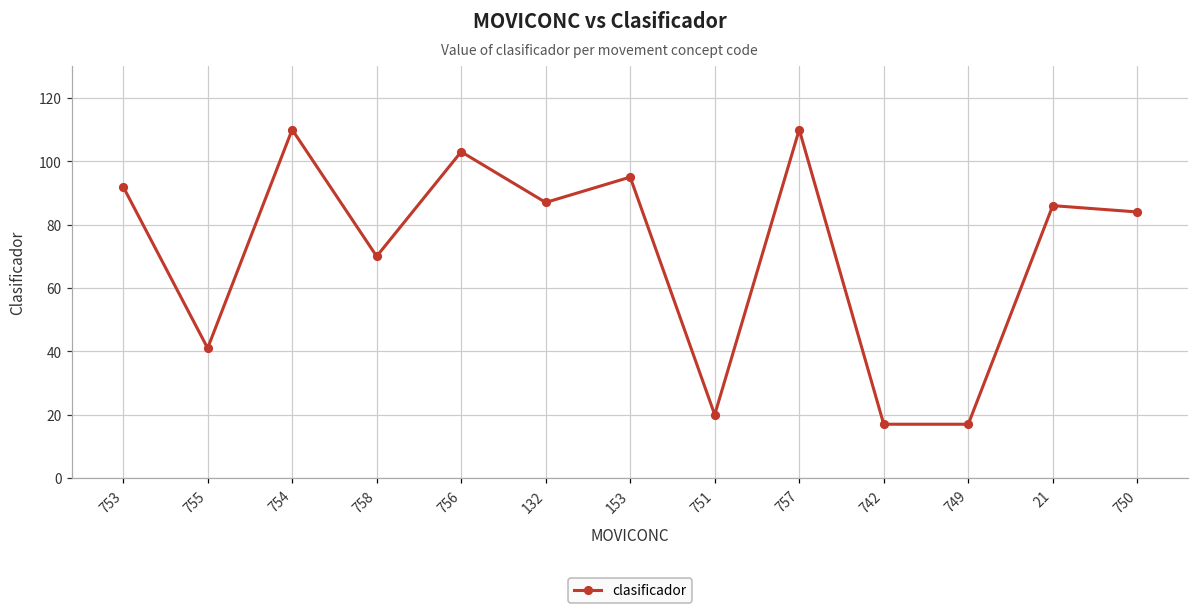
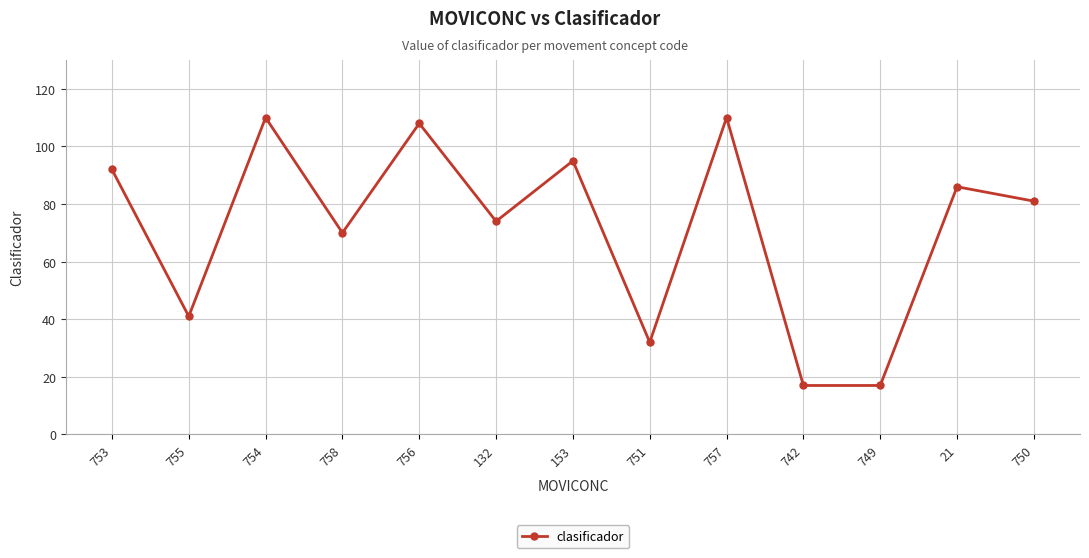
756: 103 -> 108
132: 87 -> 74
751: 20 -> 32
750: 84 -> 81
